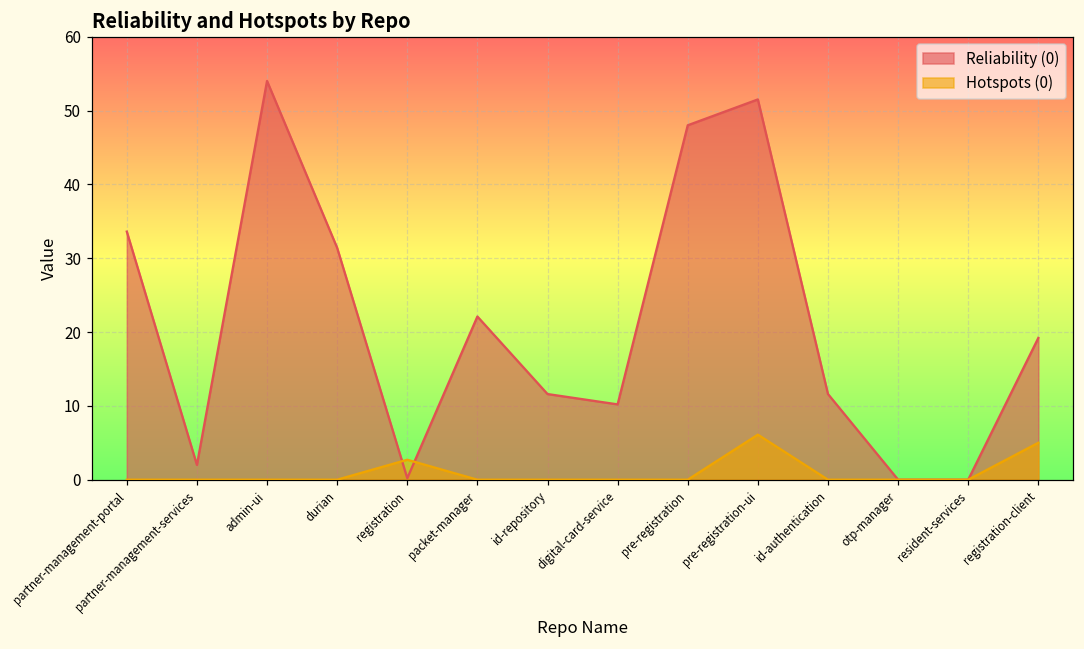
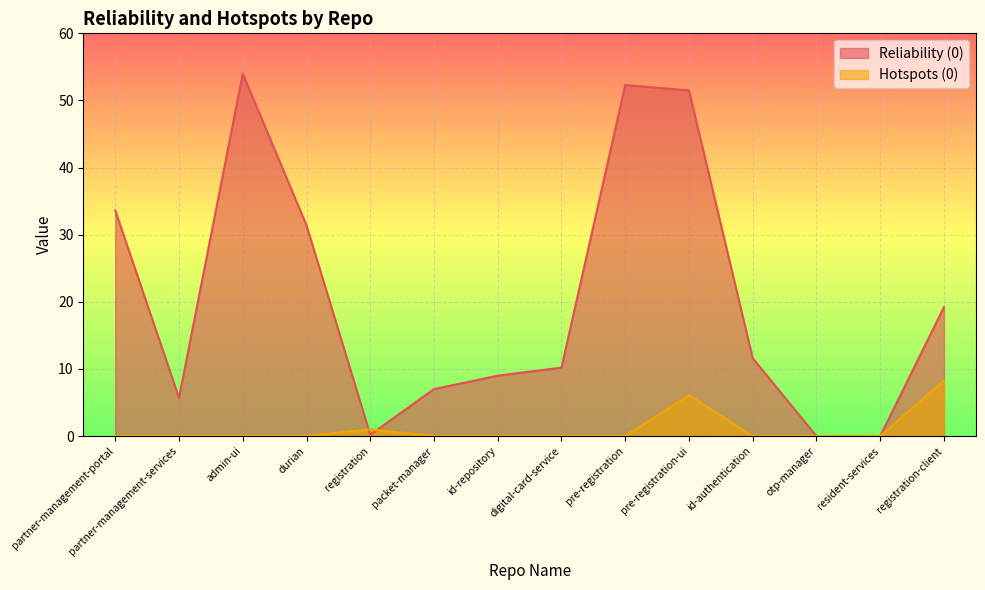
Reliability (0), partner-management-services: 2 -> 6
Hotspots (0), registration: 3 -> 1
Reliability (0), packet-manager: 22 -> 7
Reliability (0), id-repository: 12 -> 9
Reliability (0), pre-registration: 48 -> 52
Hotspots (0), registration-client: 5 -> 8
